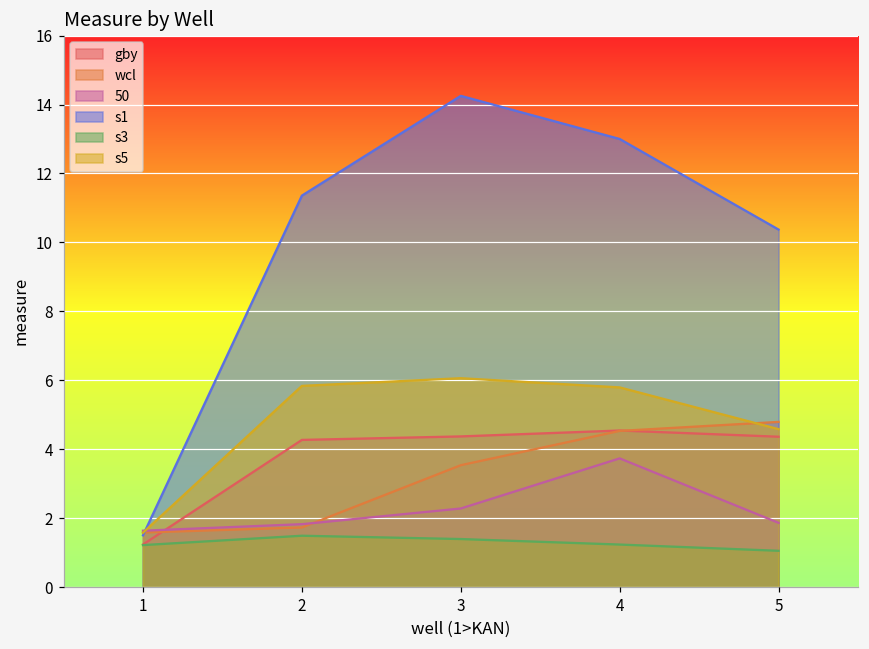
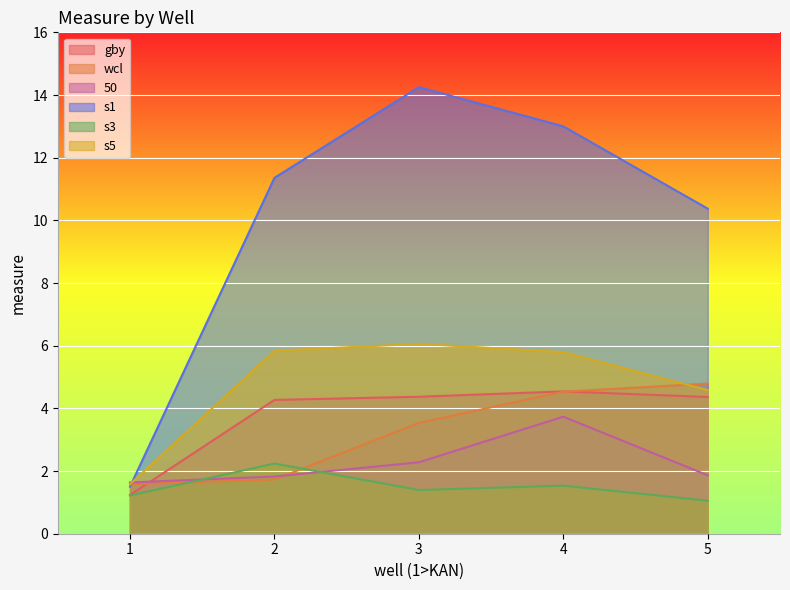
s3, 2: 1.5 -> 2.2
s3, 4: 1.2 -> 1.5
